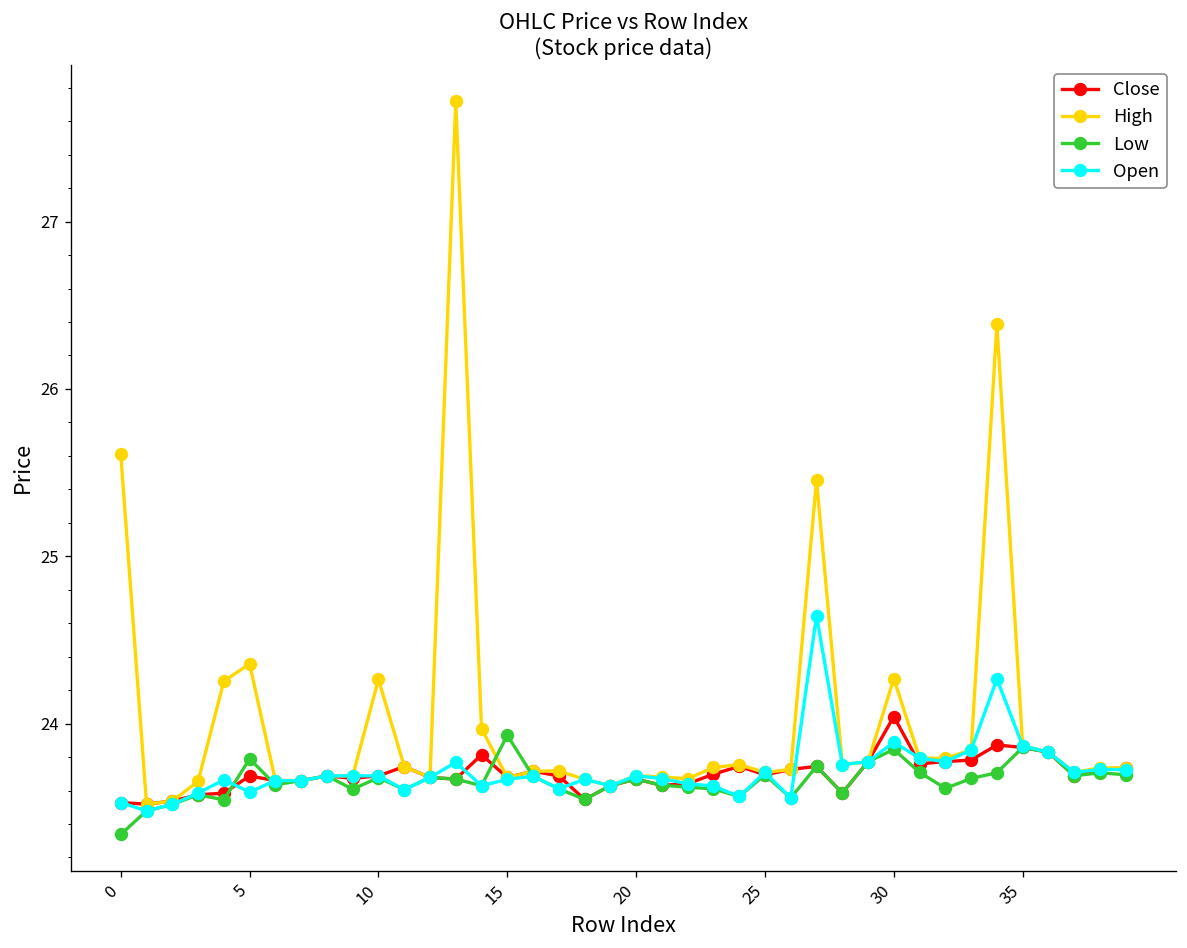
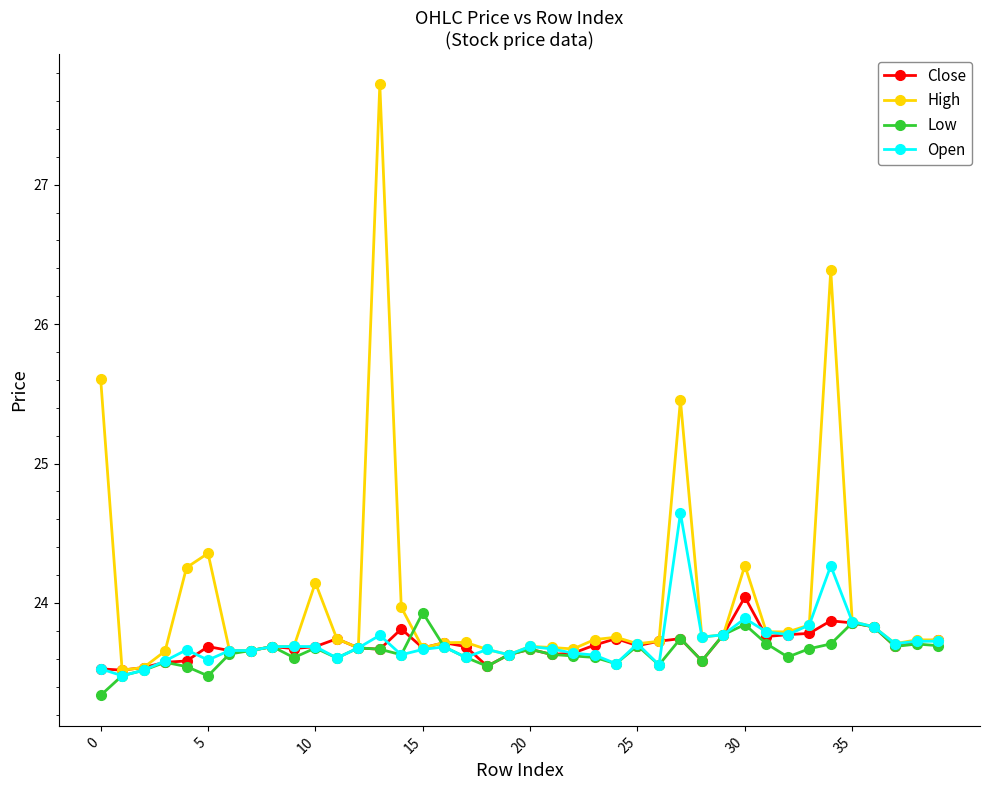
Low, 5: 23.79 -> 23.48
High, 10: 24.26 -> 24.15
